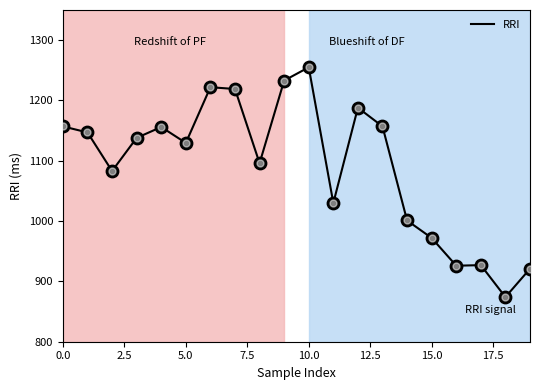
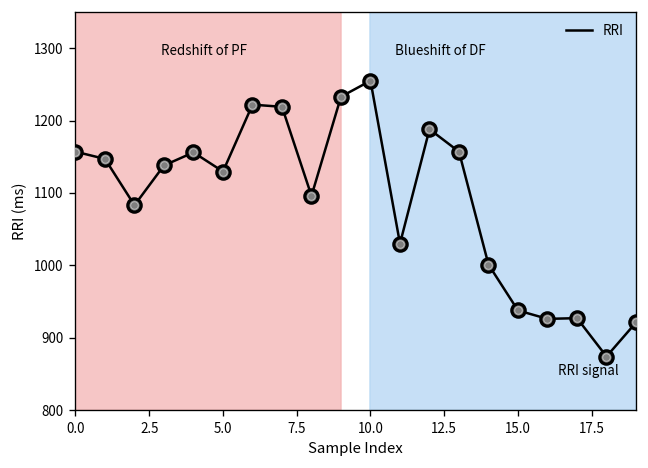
15.0: 970 -> 940
